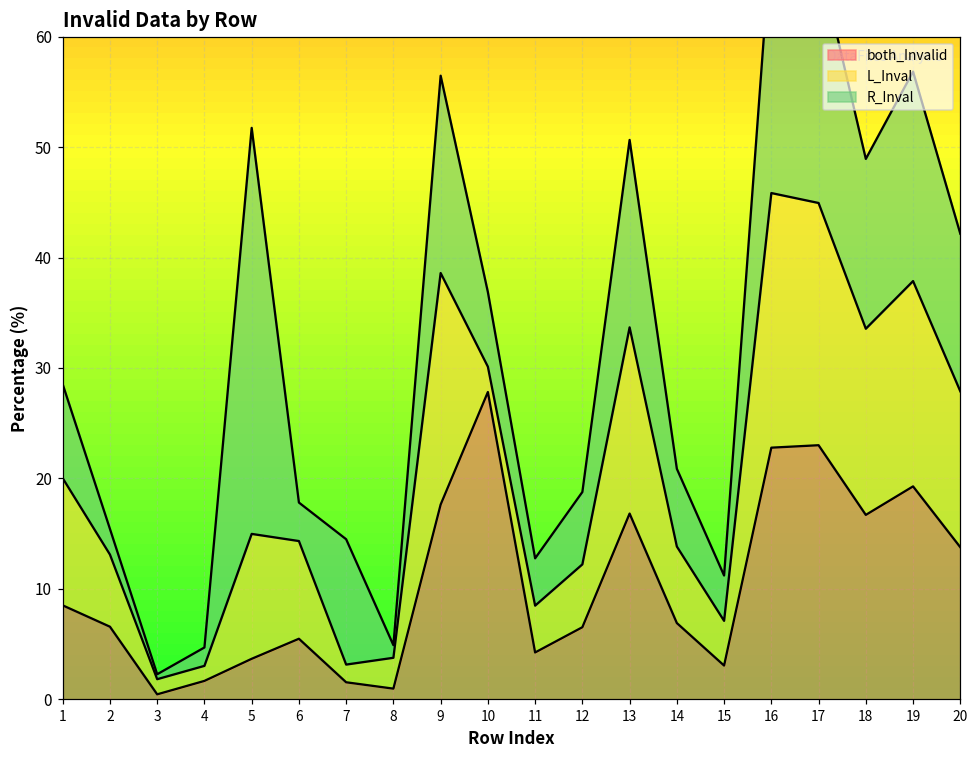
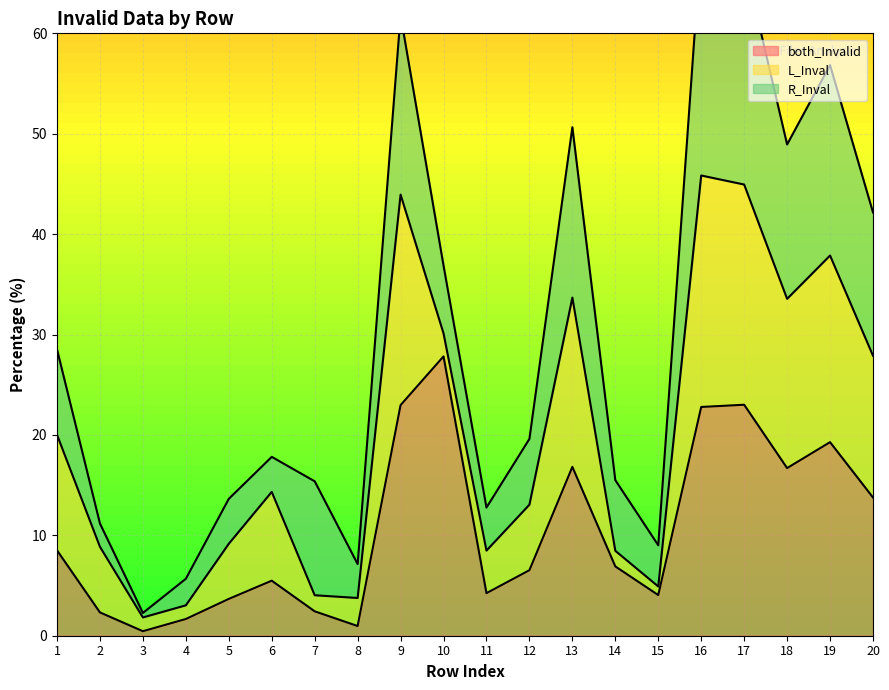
both_Invalid, 2: 6.6 -> 2.3
R_Inval, 4: 1.7 -> 2.6
L_Inval, 5: 11.3 -> 5.5
R_Inval, 5: 36.8 -> 4.5
both_Invalid, 7: 1.5 -> 2.4
R_Inval, 8: 1.1 -> 3.4
both_Invalid, 9: 17.6 -> 23.0
L_Inval, 12: 5.7 -> 6.5
L_Inval, 14: 6.9 -> 1.6
both_Invalid, 15: 3.1 -> 4.0
L_Inval, 15: 4.0 -> 0.9
